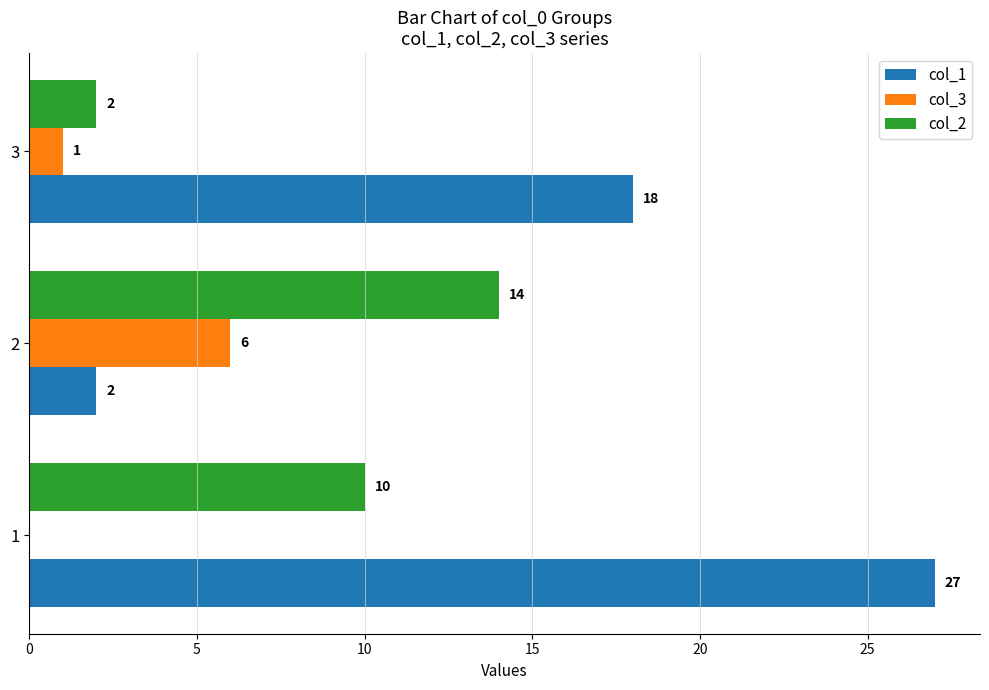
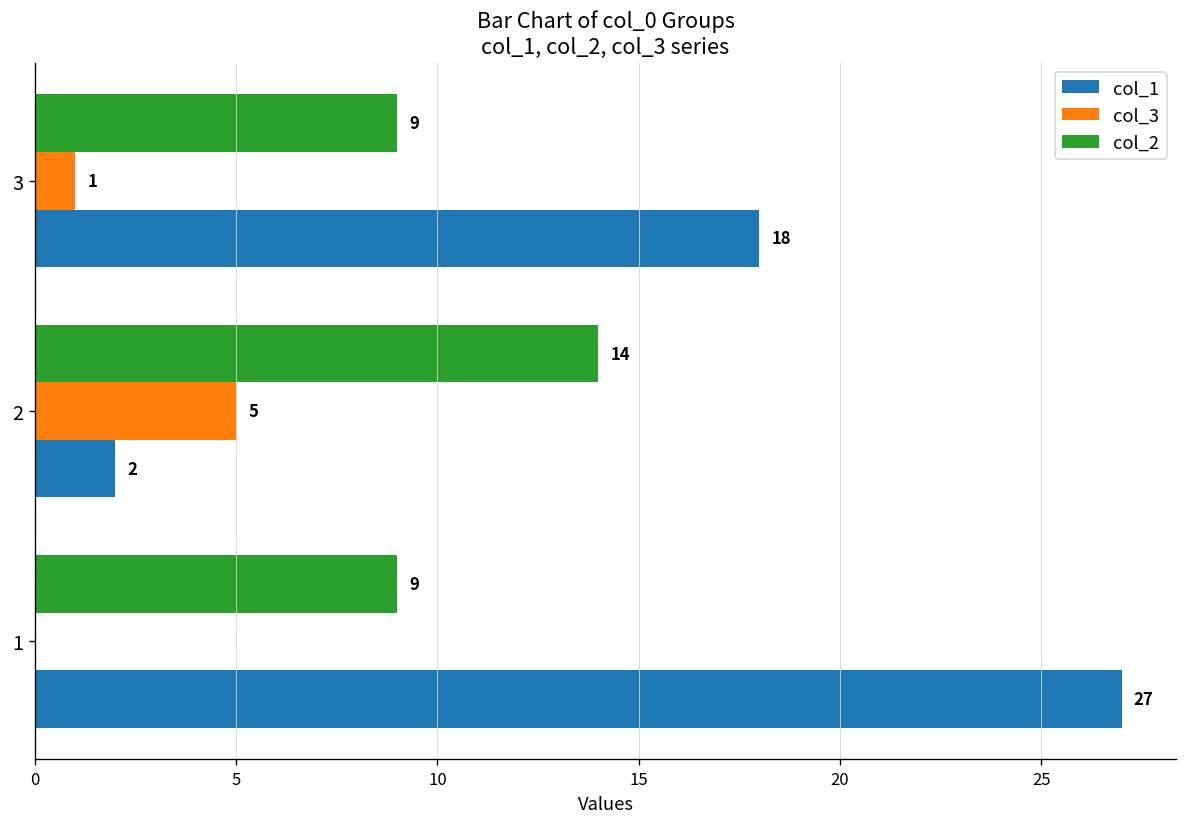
col_2, 3: 2 -> 9
col_3, 2: 6 -> 5
col_2, 1: 10 -> 9
